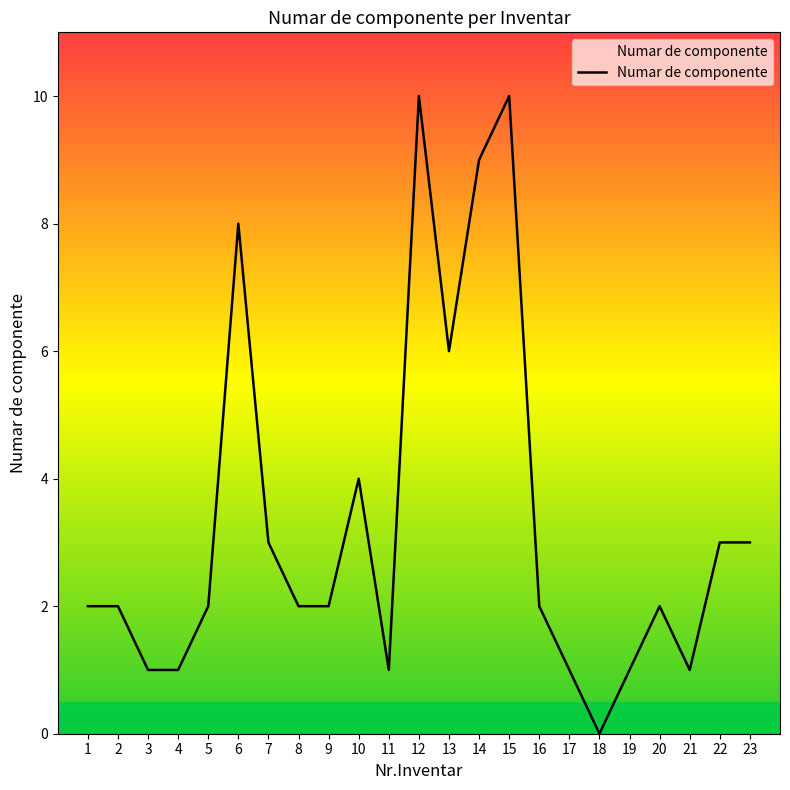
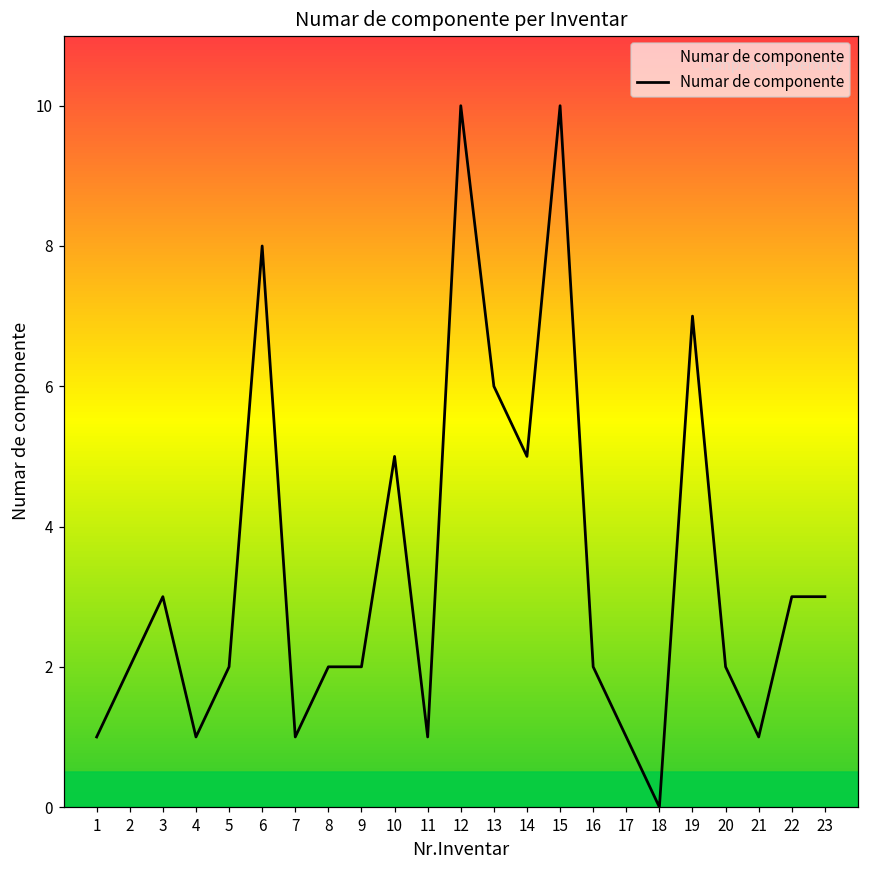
1: 2 -> 1
3: 1 -> 3
7: 3 -> 1
10: 4 -> 5
14: 9 -> 5
19: 1 -> 7
